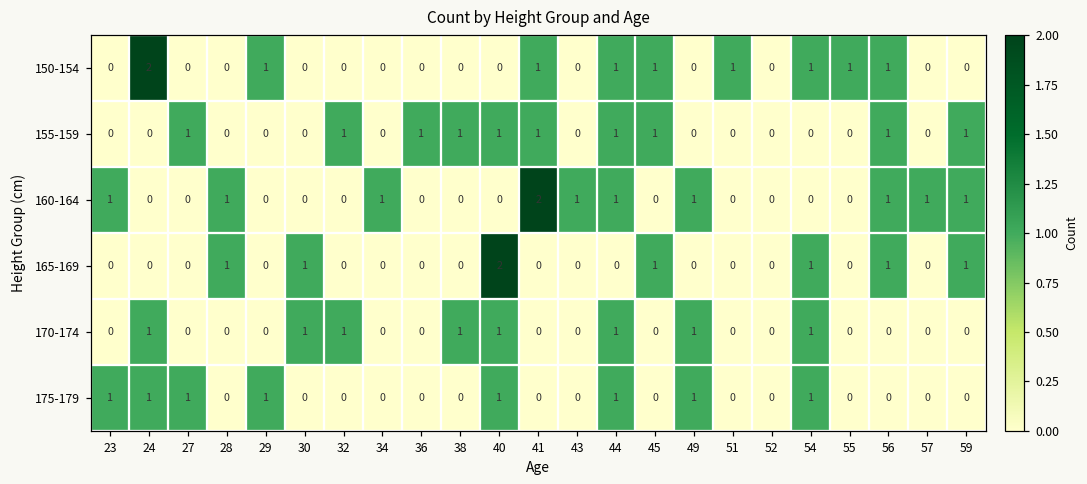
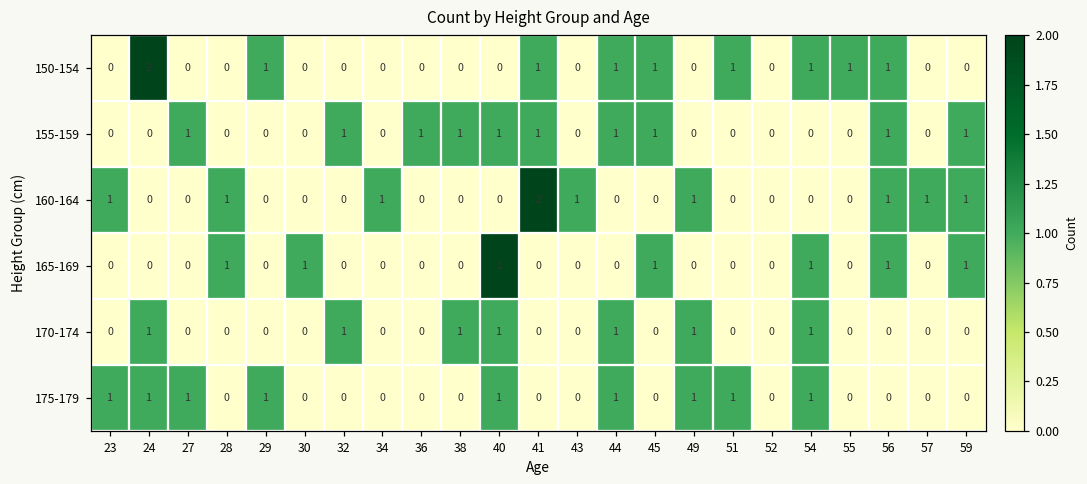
160-164, 44: 1 -> 0
170-174, 30: 1 -> 0
175-179, 51: 0 -> 1
